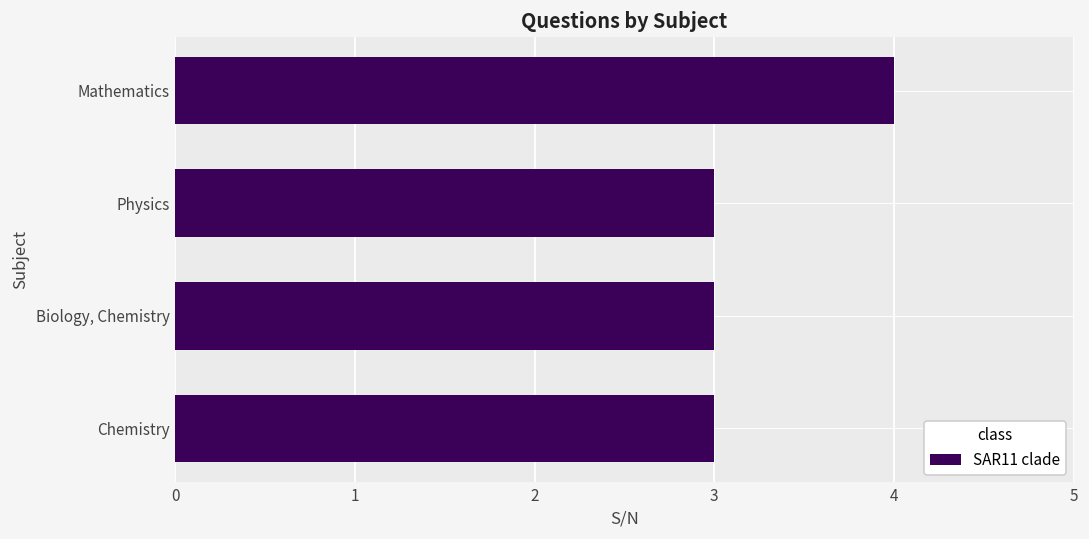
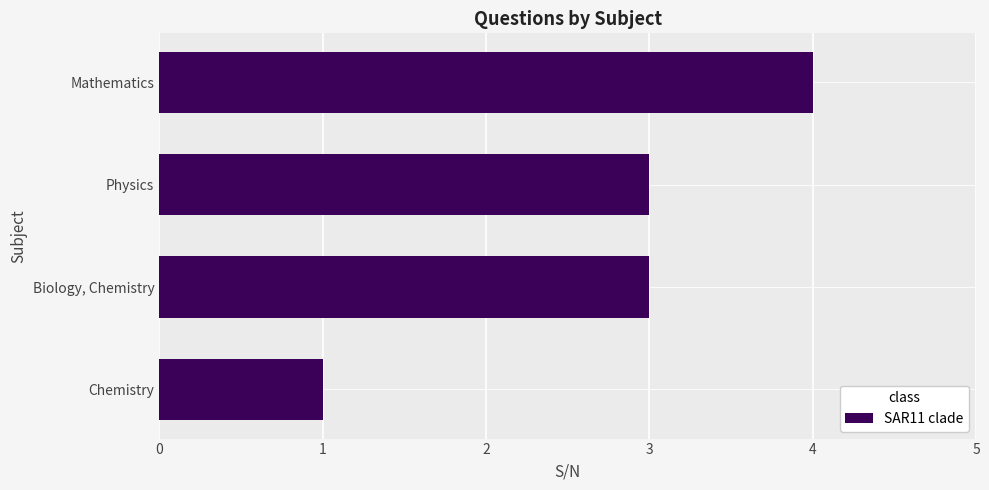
Chemistry: 3 -> 1
